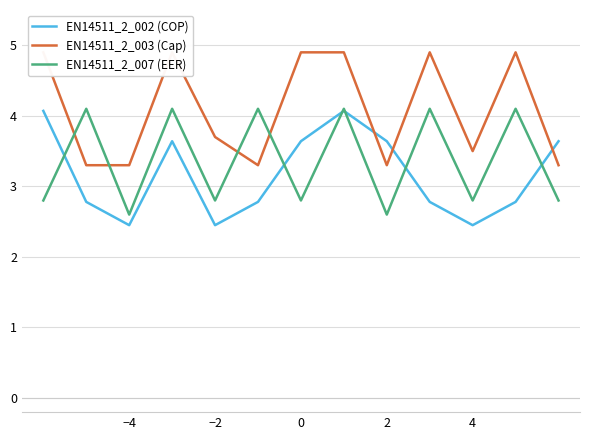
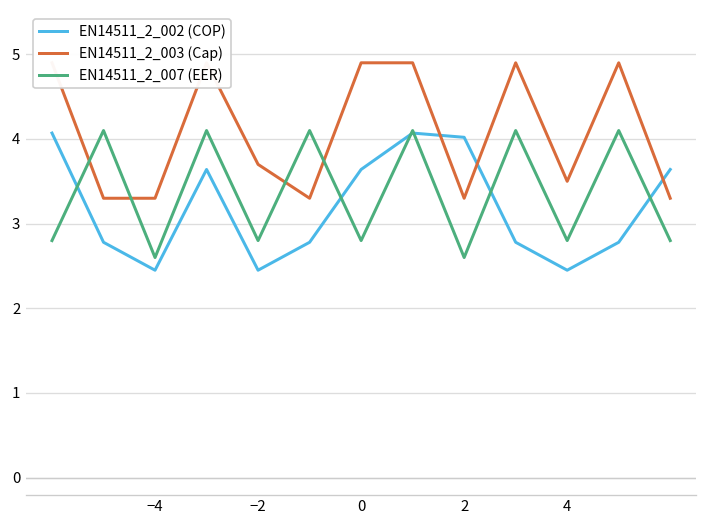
EN14511_2_002 (COP), 2: 3.6 -> 4.0
